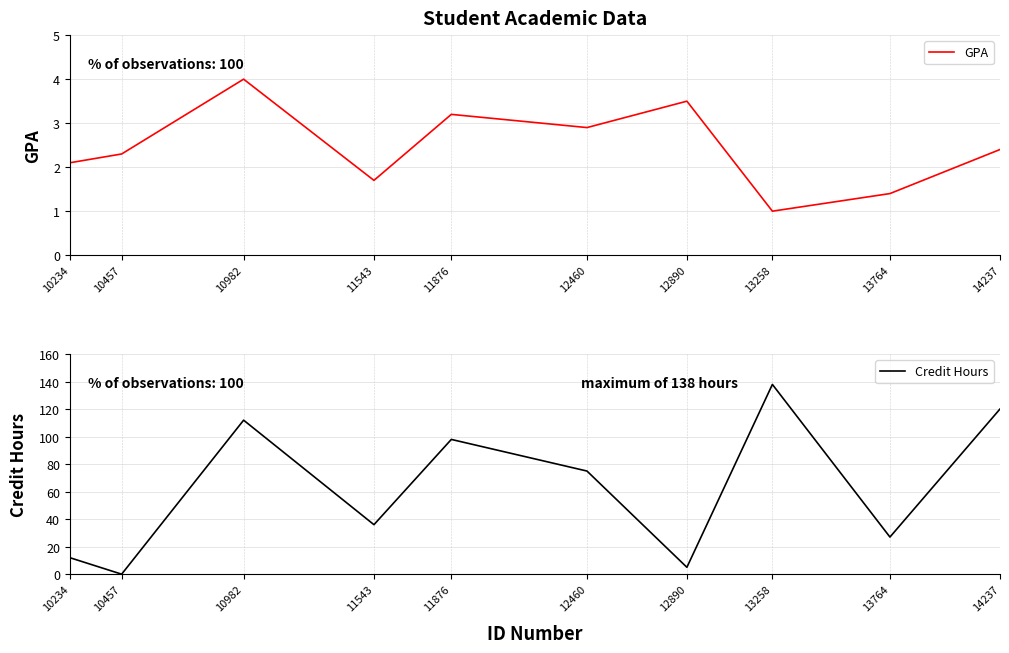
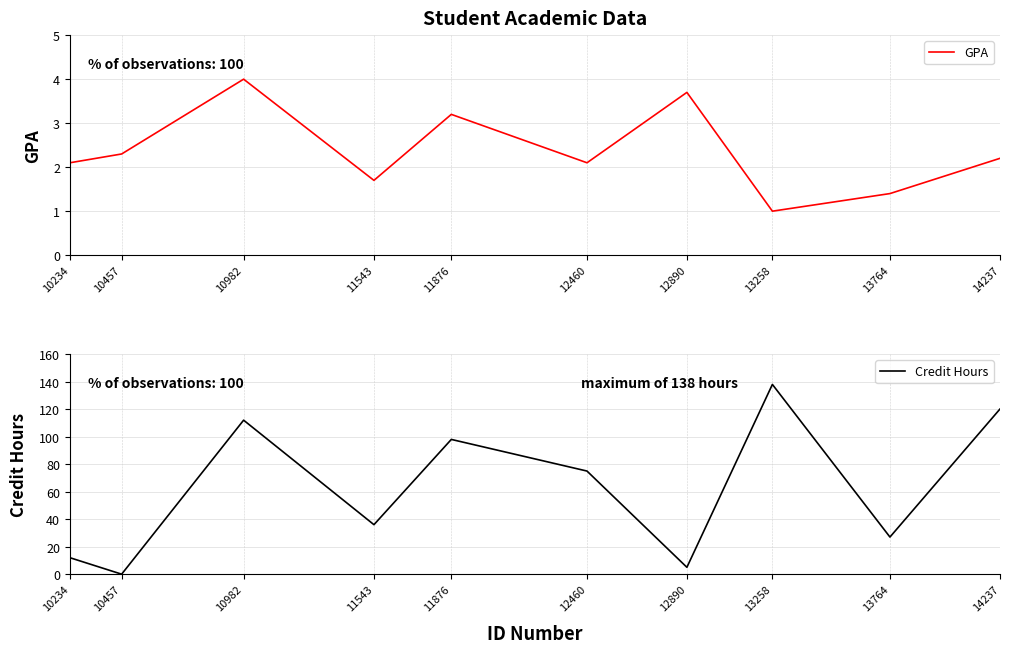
Student Academic Data, 12460: 2.9 -> 2.1
Student Academic Data, 12890: 3.5 -> 3.7
Student Academic Data, 14237: 2.4 -> 2.2
